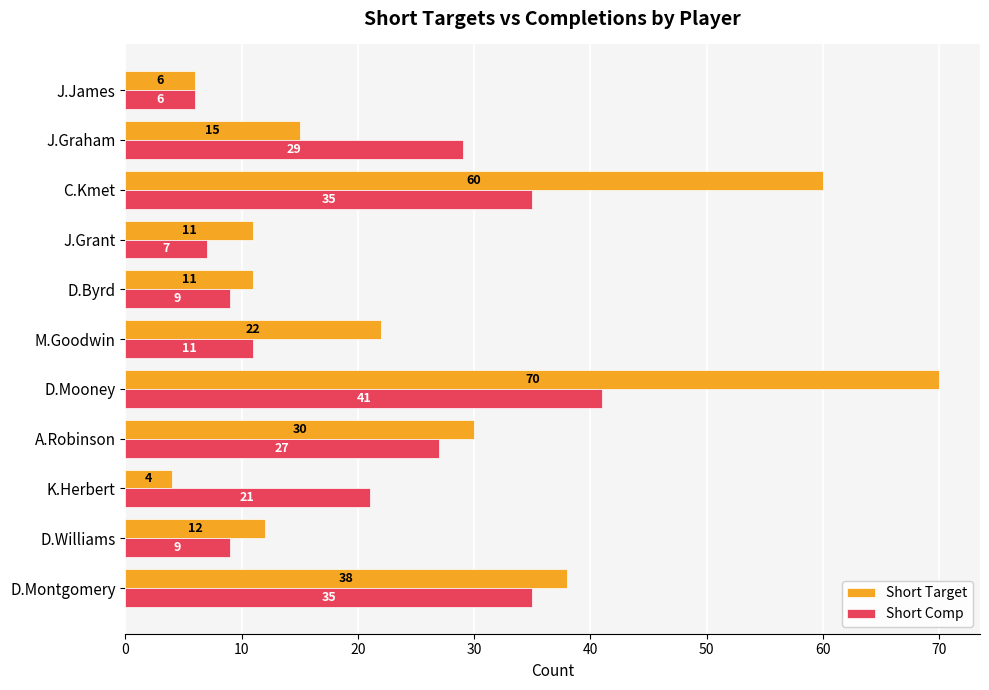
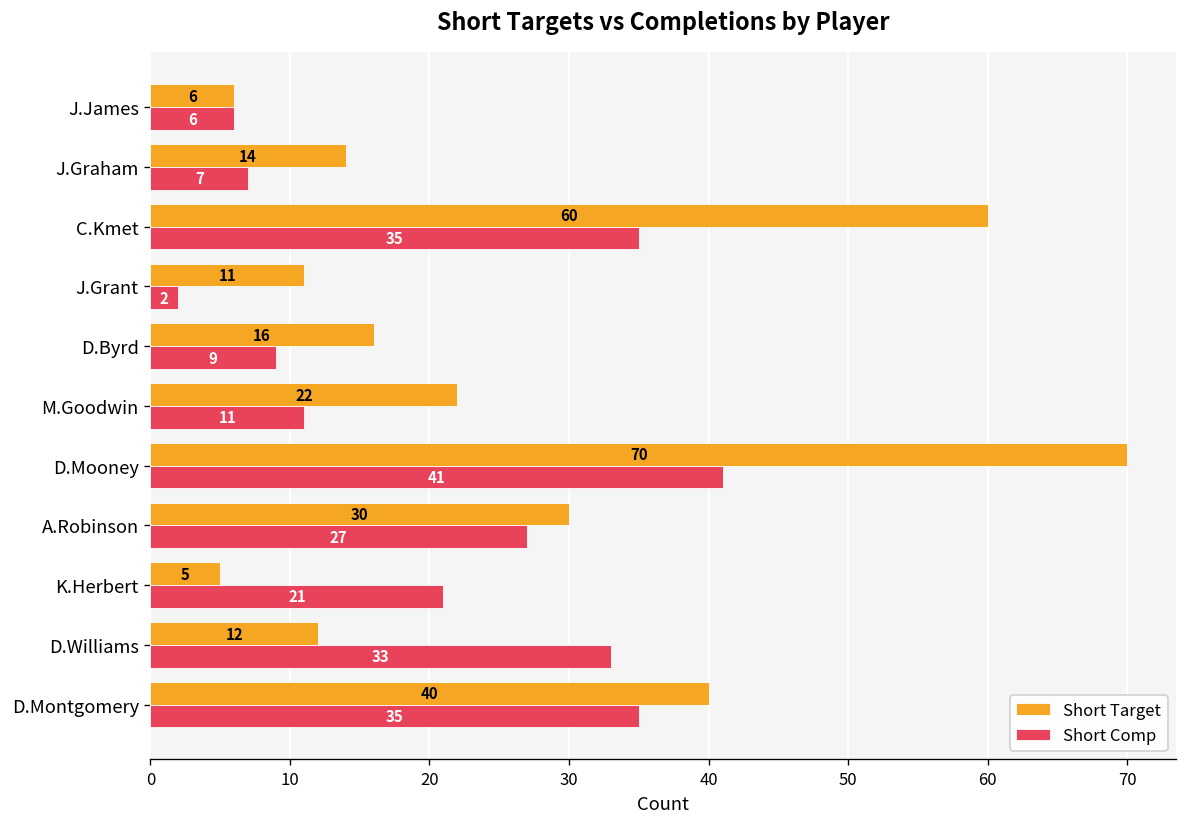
Short Target, J.Graham: 15 -> 14
Short Comp, J.Graham: 29 -> 7
Short Comp, J.Grant: 7 -> 2
Short Target, D.Byrd: 11 -> 16
Short Target, K.Herbert: 4 -> 5
Short Comp, D.Williams: 9 -> 33
Short Target, D.Montgomery: 38 -> 40
